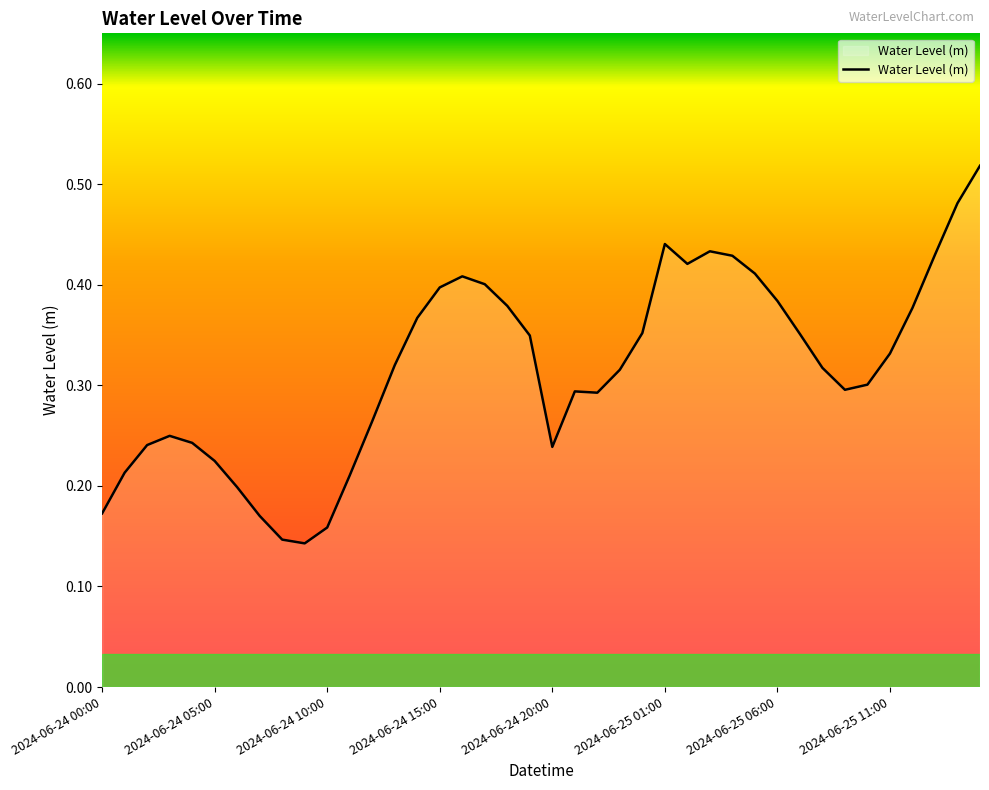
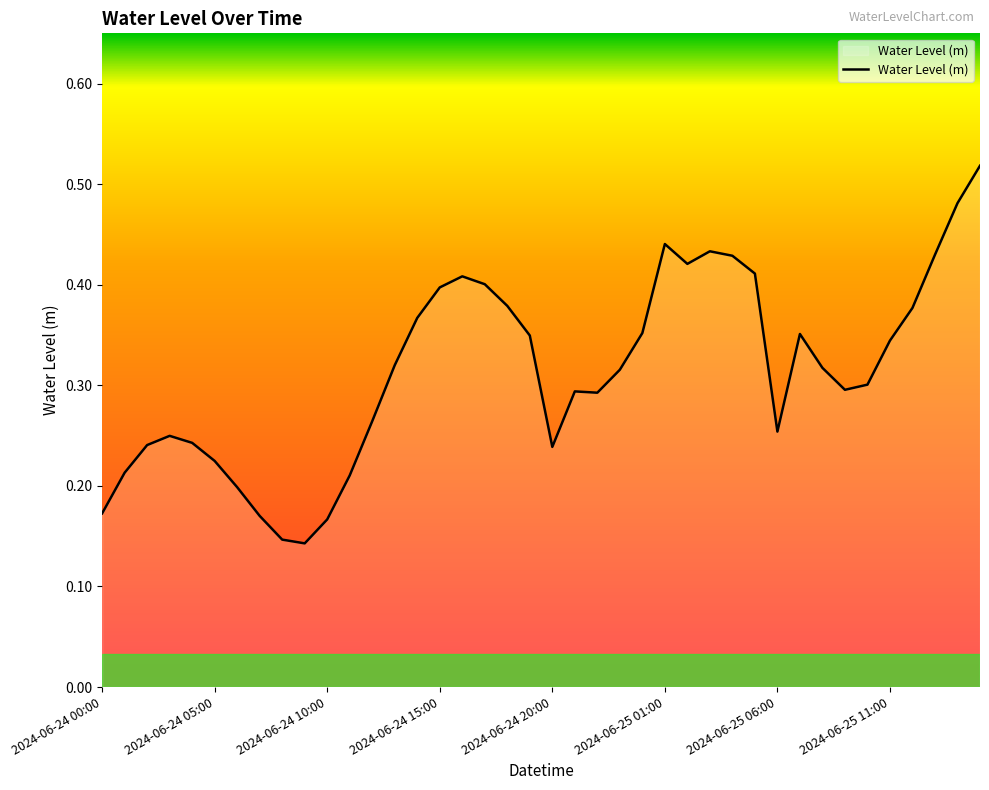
2024-06-24 10:00: 0.159 -> 0.167
2024-06-25 06:00: 0.384 -> 0.254
2024-06-25 11:00: 0.332 -> 0.344
